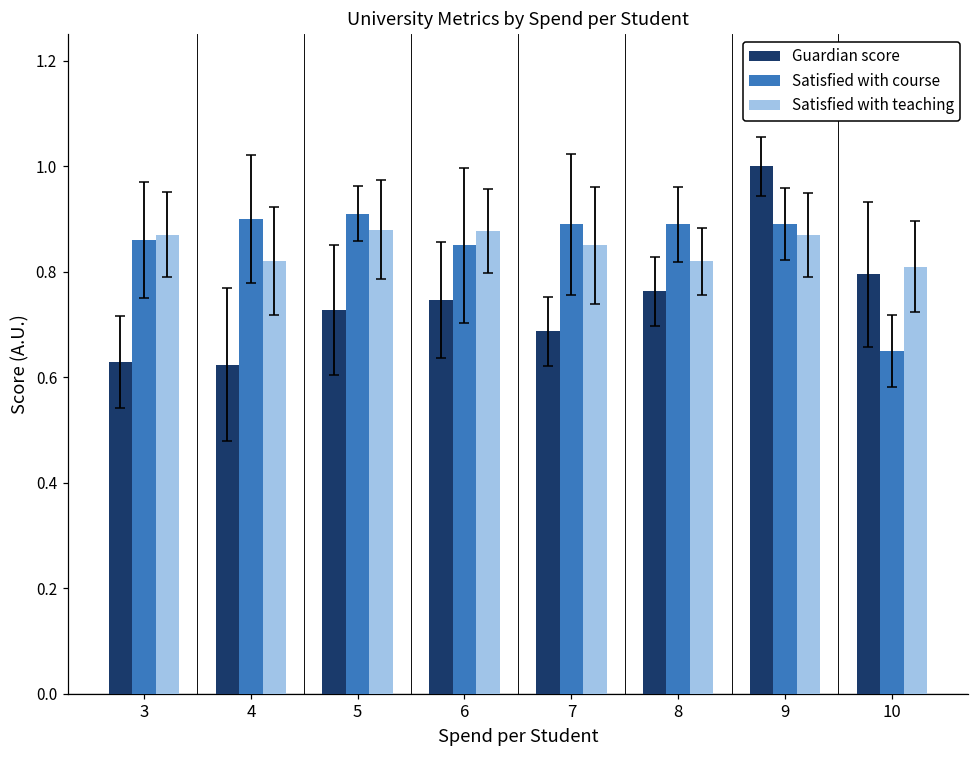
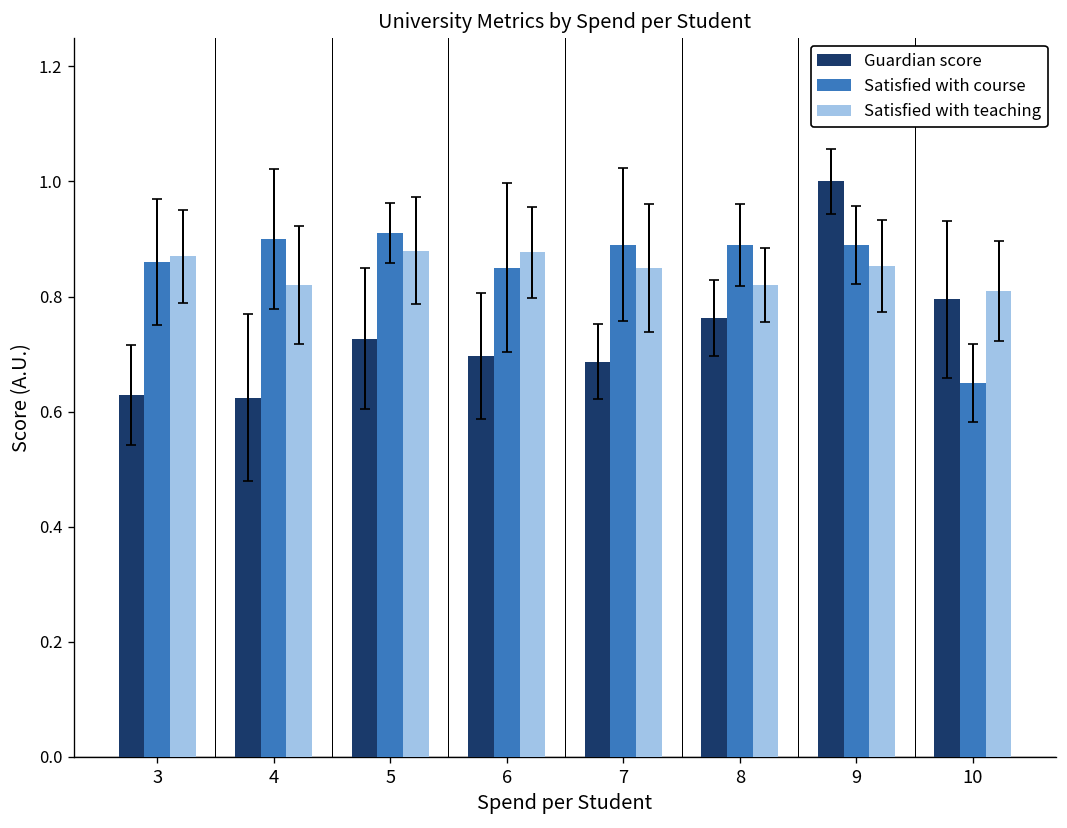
Guardian score, 6: 0.75 -> 0.70
Satisfied with teaching, 9: 0.87 -> 0.85
